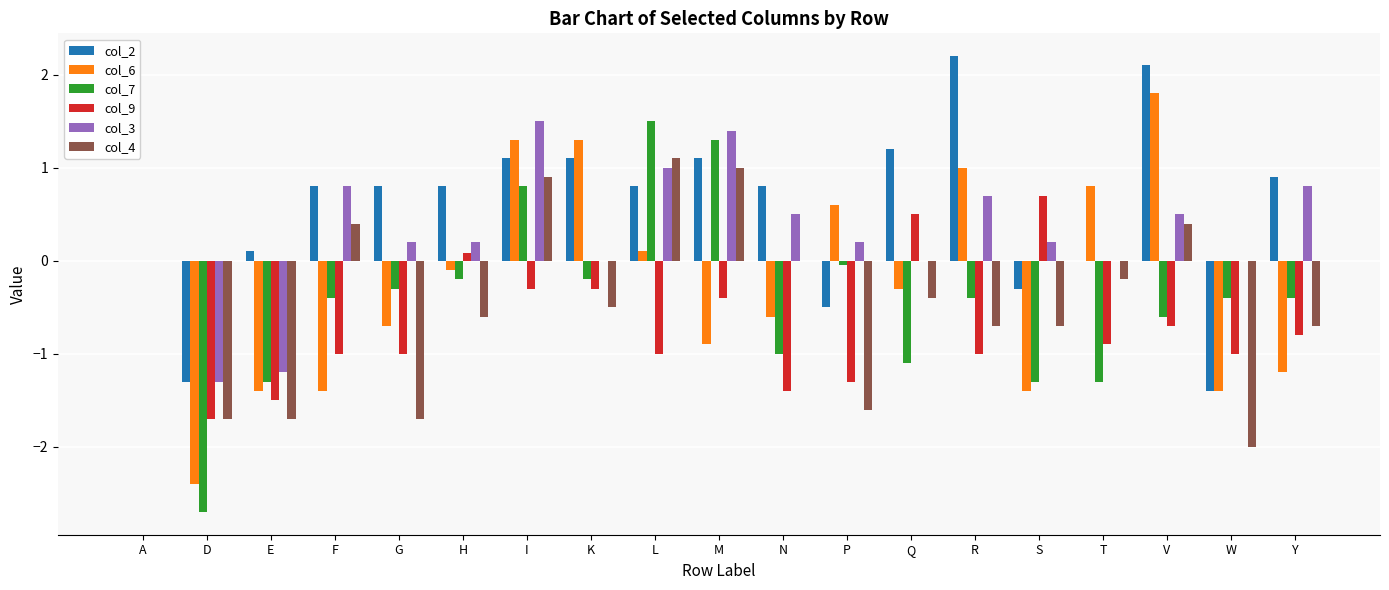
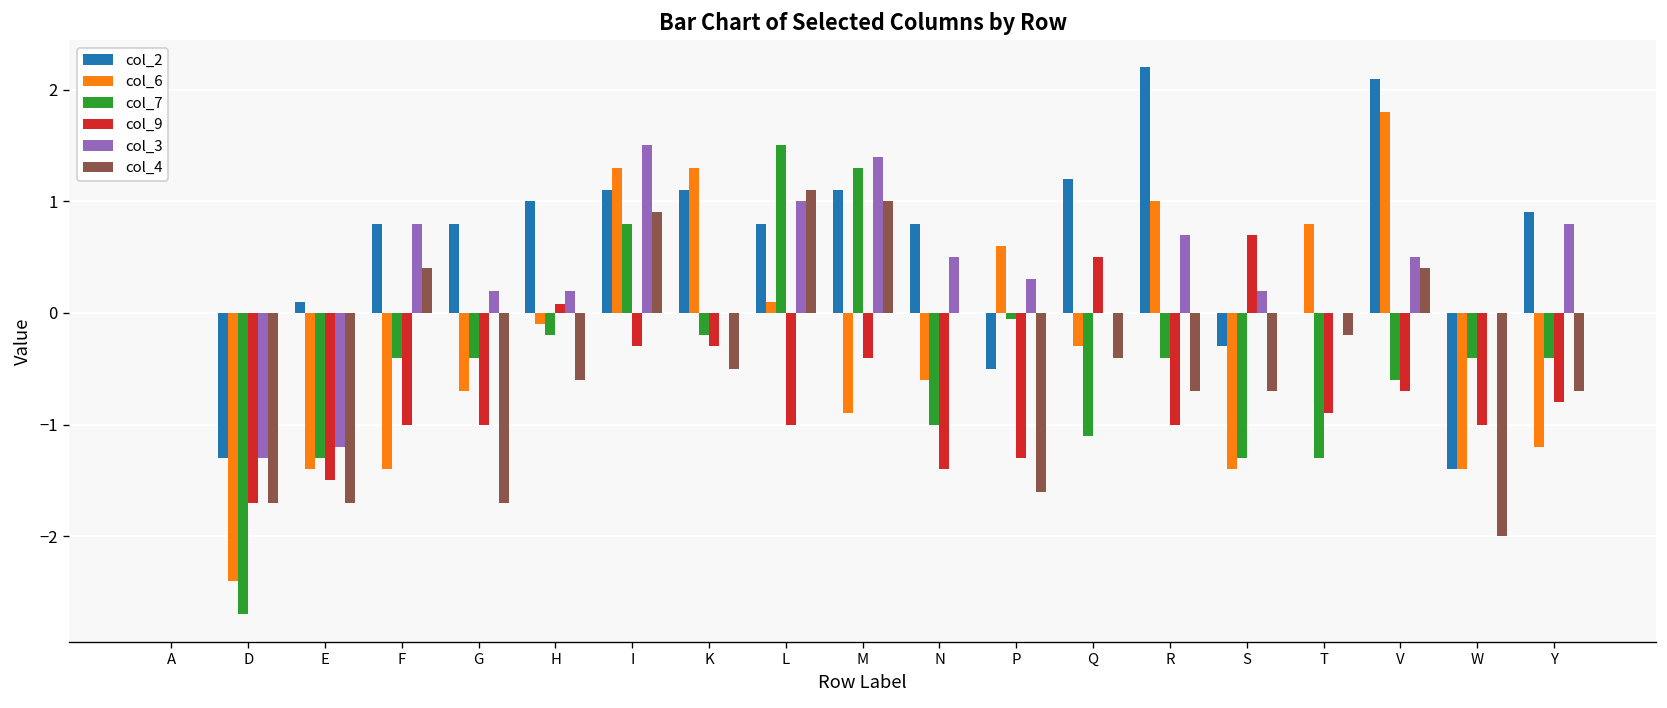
col_7, G: -0.3 -> -0.4
col_2, H: 0.8 -> 1.0
col_3, P: 0.2 -> 0.3
